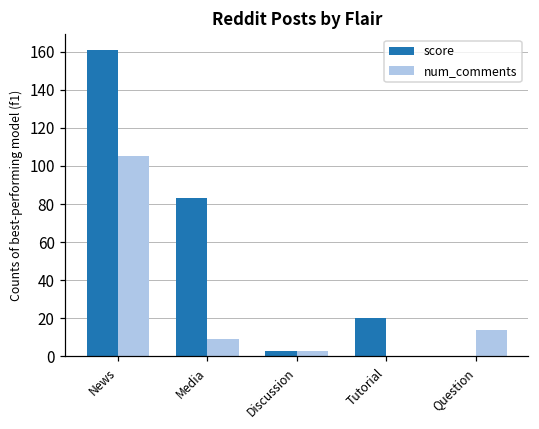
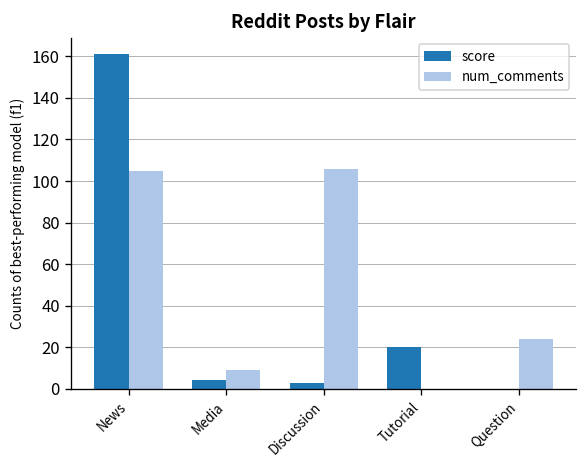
score, Media: 83 -> 4
num_comments, Discussion: 3 -> 106
num_comments, Question: 14 -> 24
